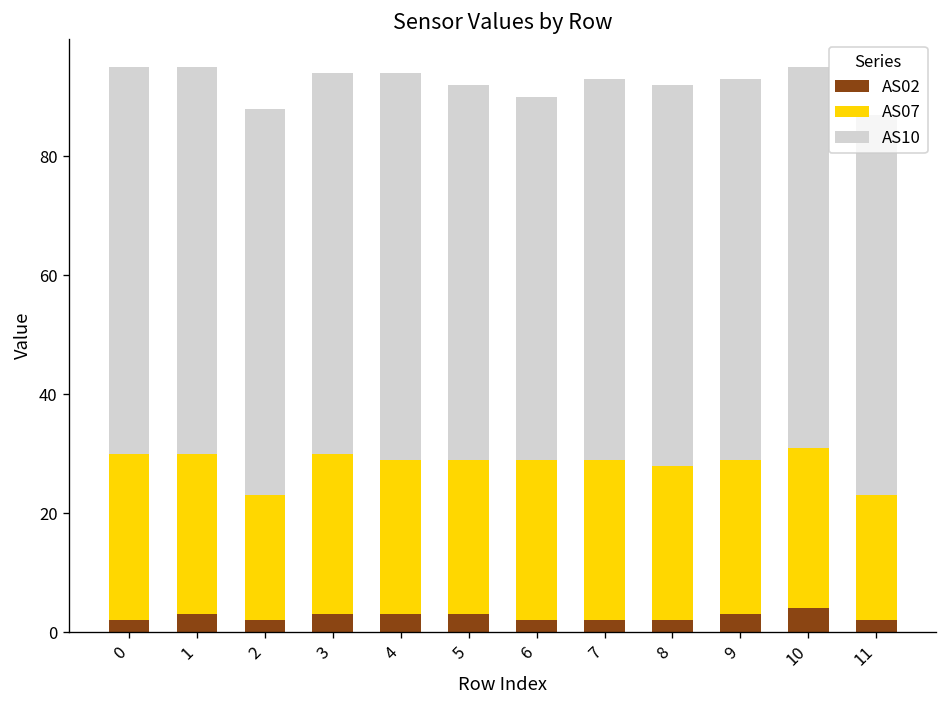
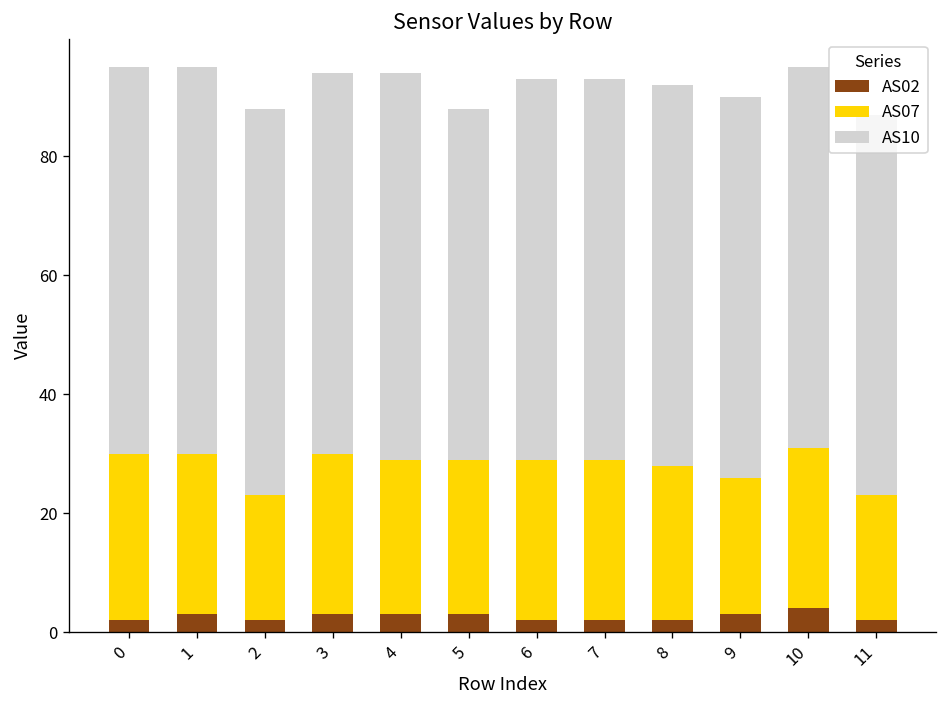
AS10, 5: 63 -> 59
AS10, 6: 61 -> 64
AS07, 9: 26 -> 23
